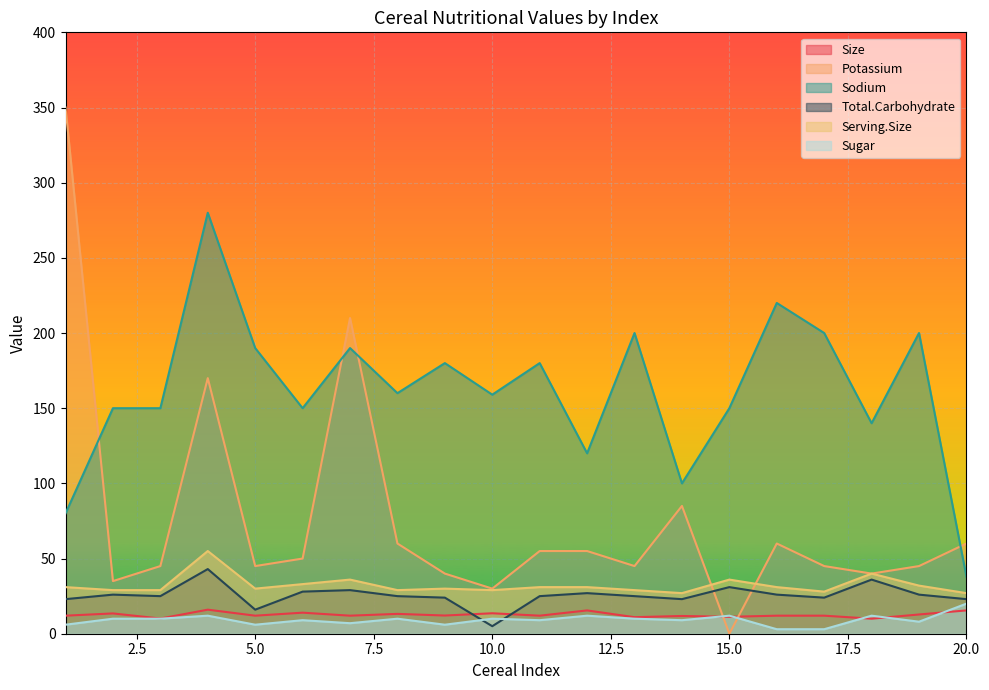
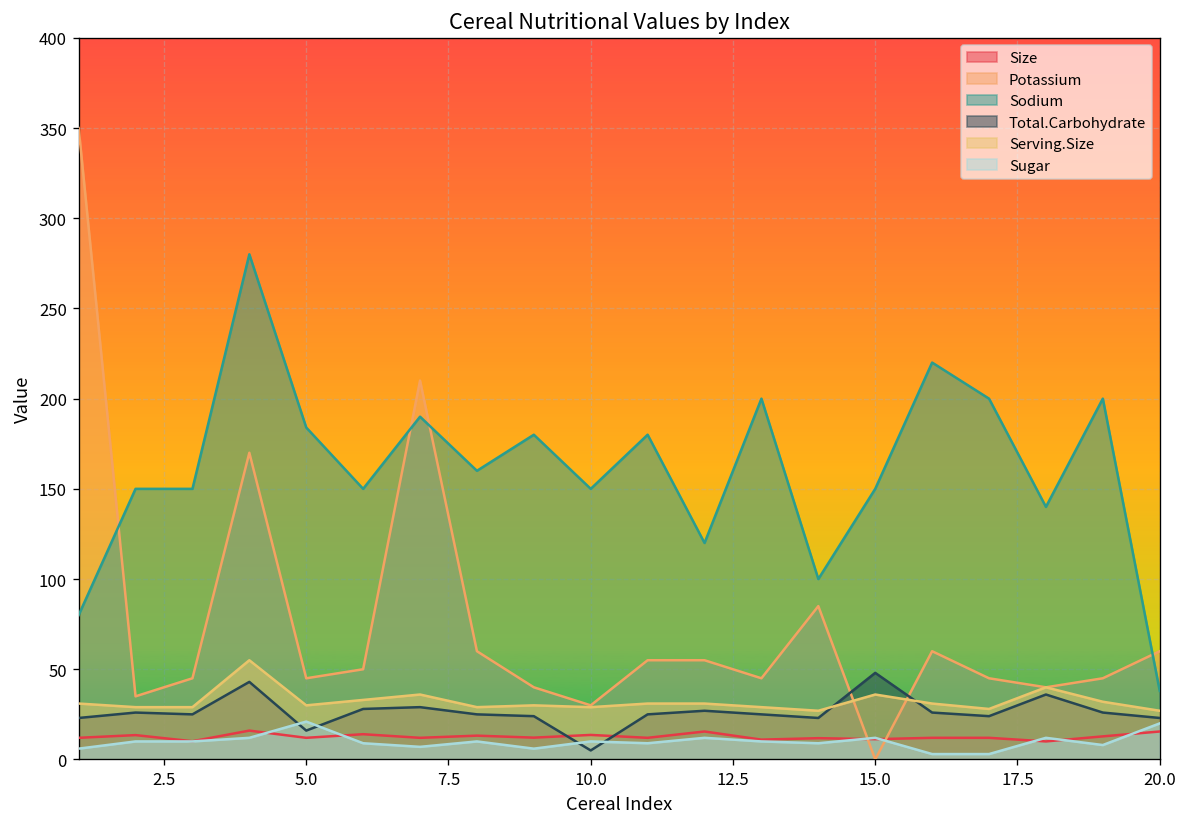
Sodium, 5.0: 190 -> 184
Sugar, 5.0: 6 -> 21
Sodium, 10.0: 159 -> 150
Total.Carbohydrate, 15.0: 31 -> 48
